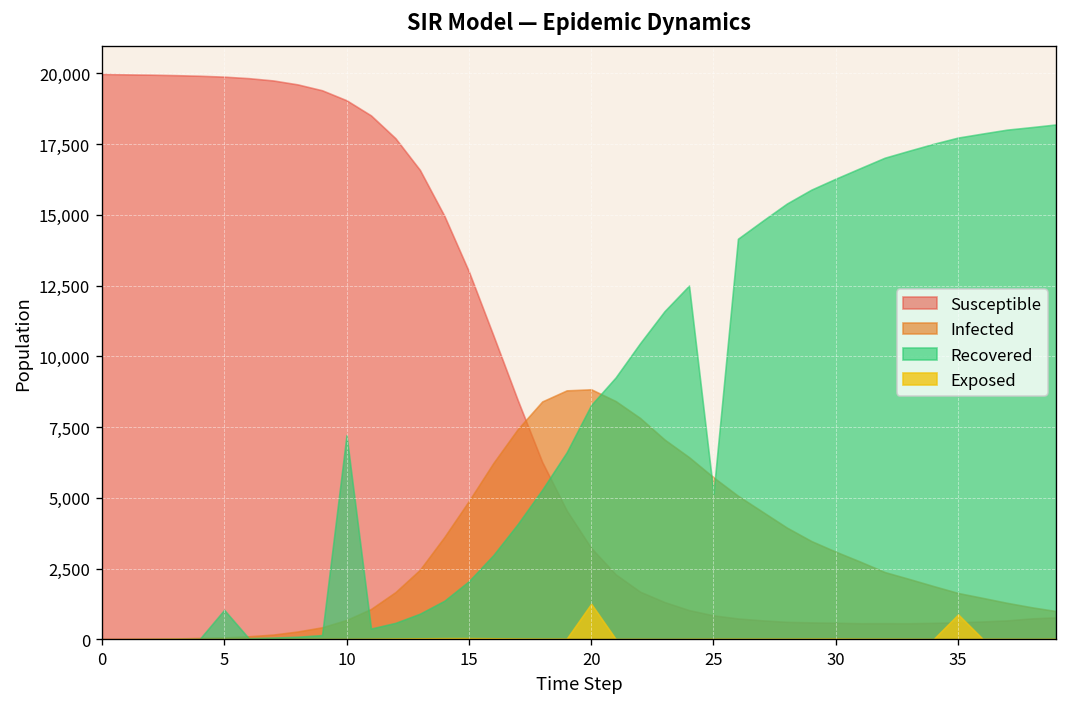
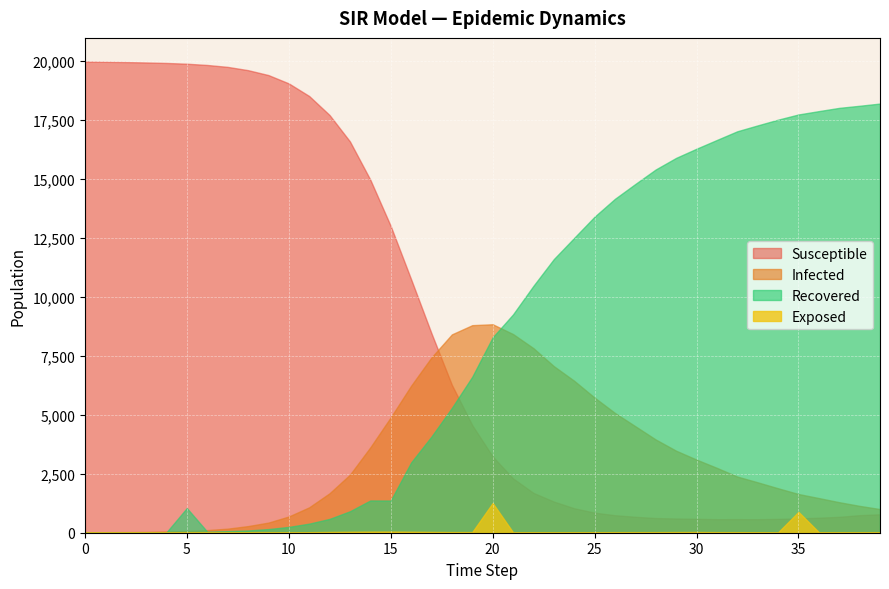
Recovered, 10: 7,200 -> 200
Recovered, 15: 2,100 -> 1,400
Recovered, 25: 5,200 -> 13,400
